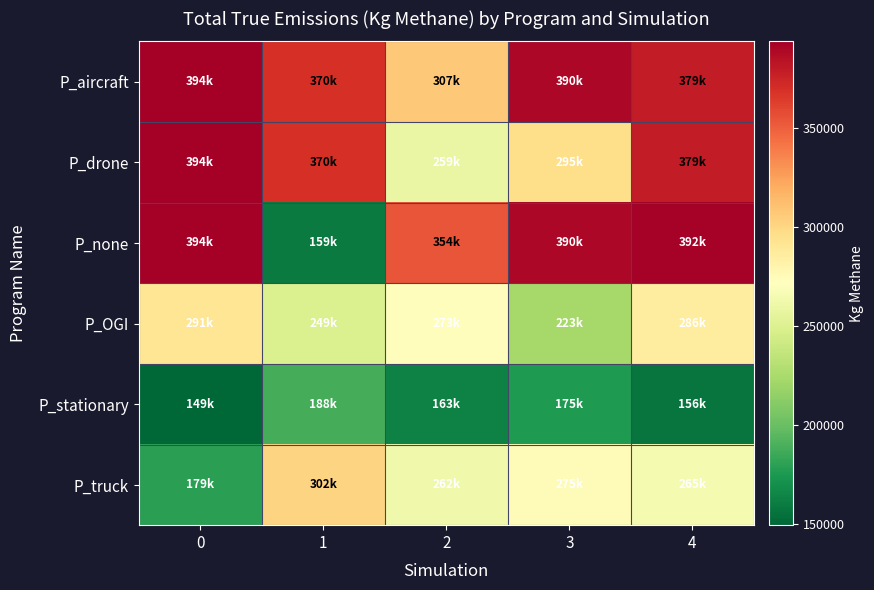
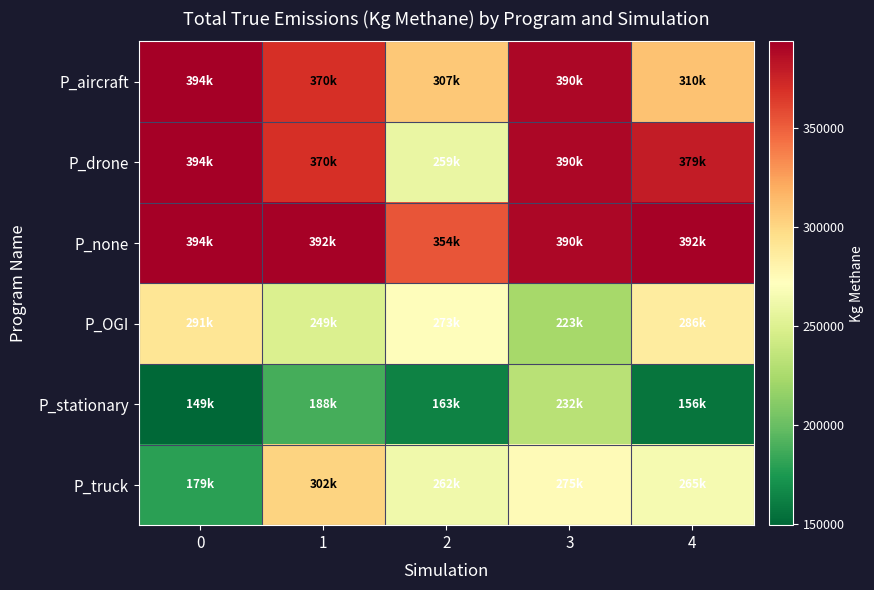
P_aircraft, 4: 379k -> 310k
P_drone, 3: 295k -> 390k
P_none, 1: 159k -> 392k
P_stationary, 3: 175k -> 232k
